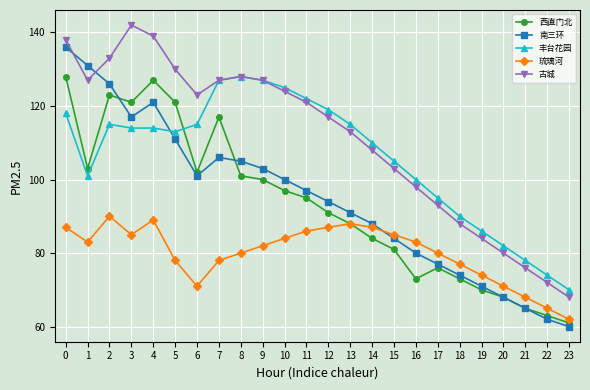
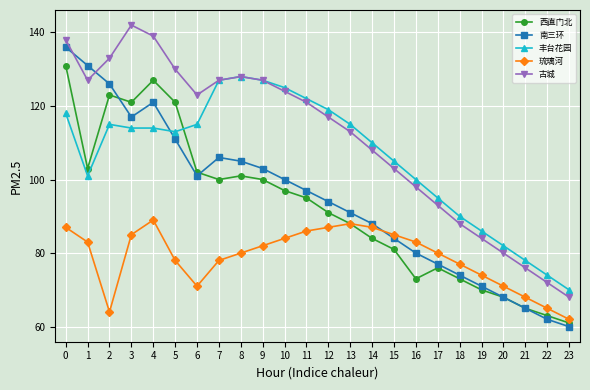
西直门北, 0: 128 -> 131
琉璃河, 2: 90 -> 64
西直门北, 7: 117 -> 100
